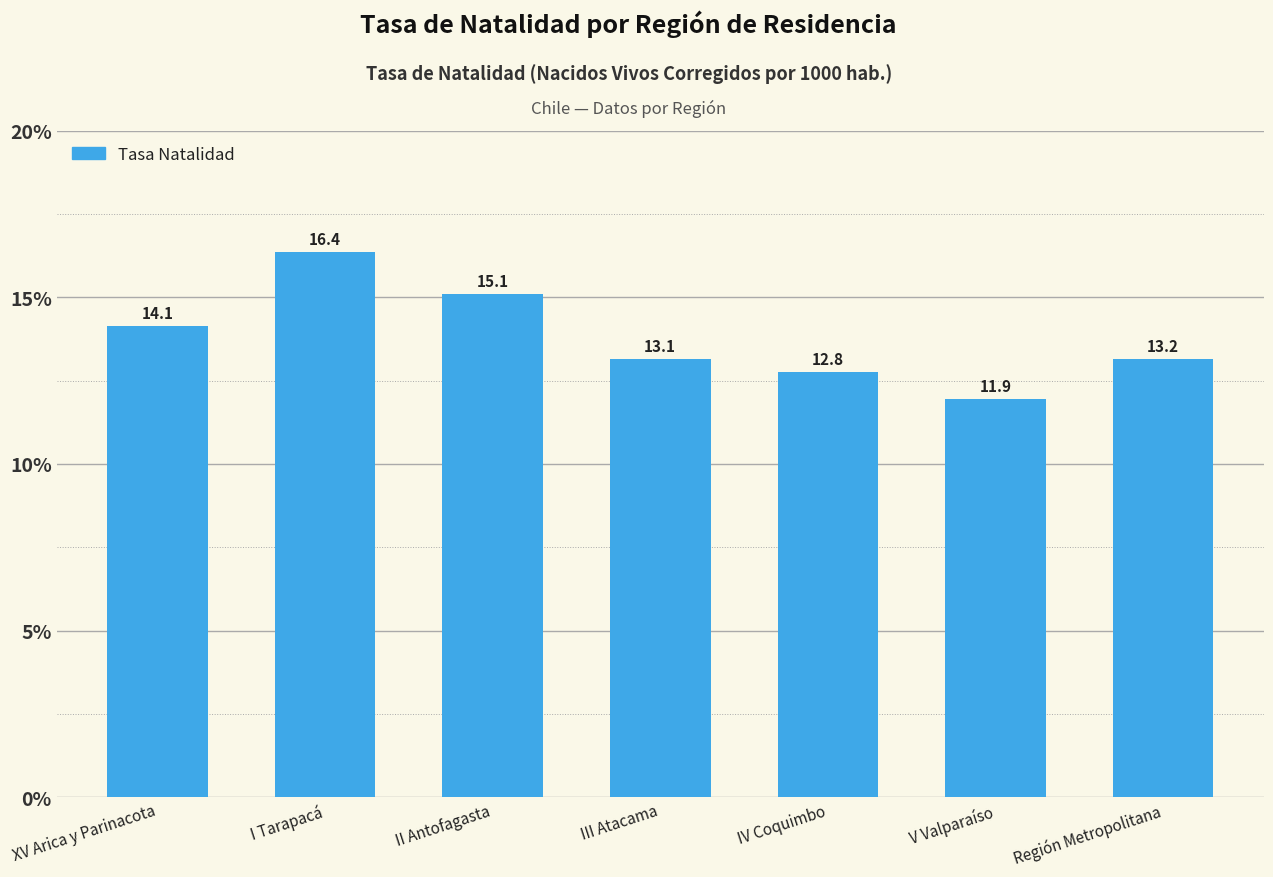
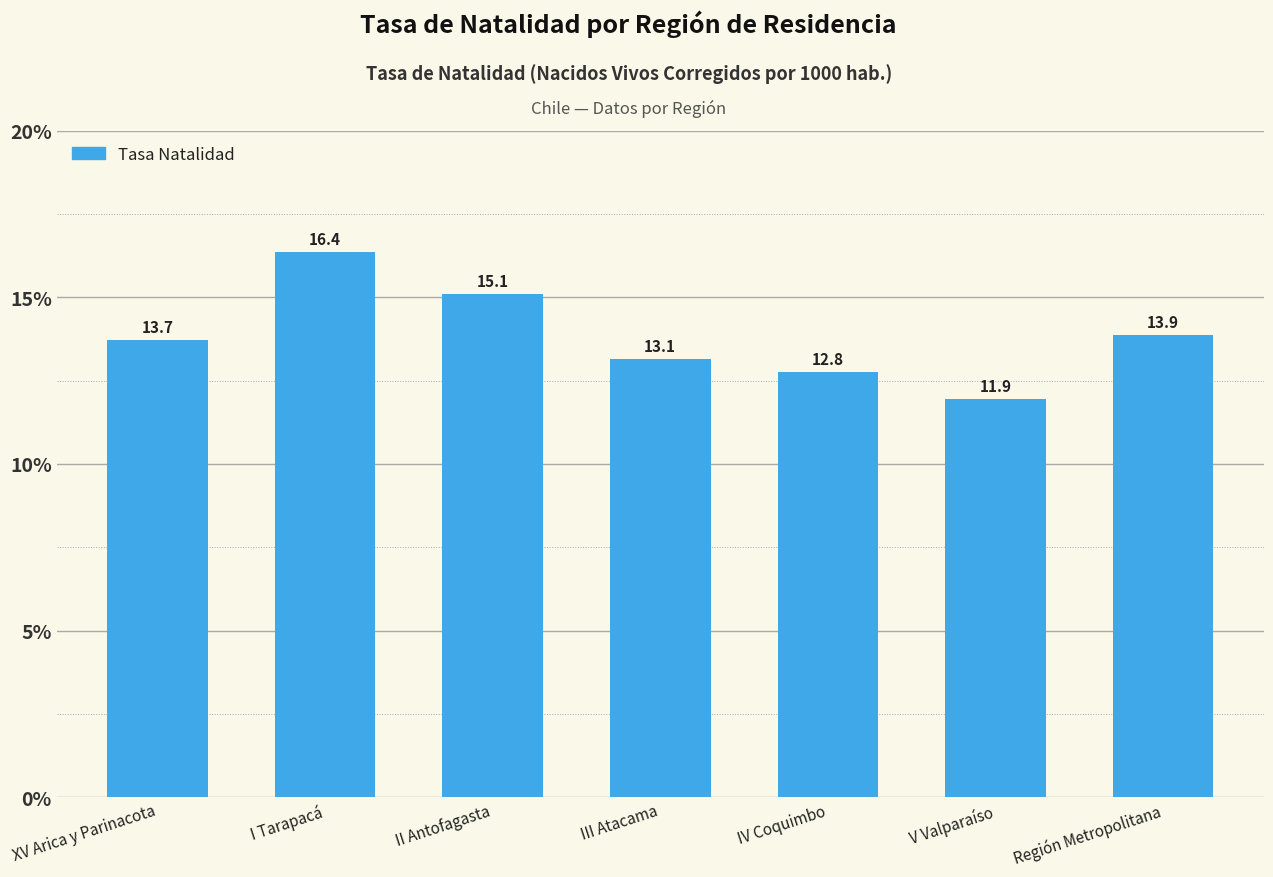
XV Arica y Parinacota: 14.1 -> 13.7
Región Metropolitana: 13.2 -> 13.9
